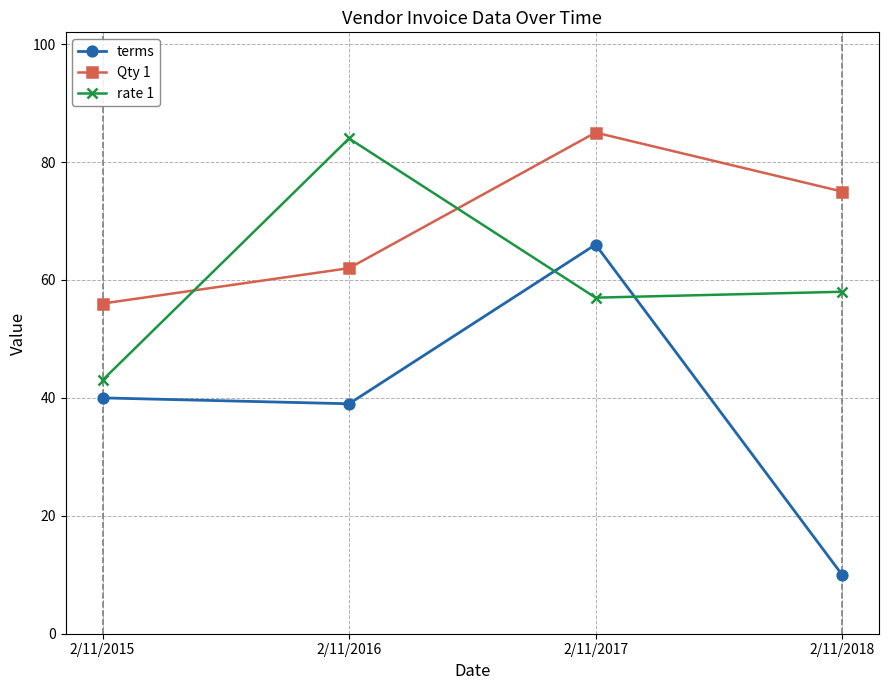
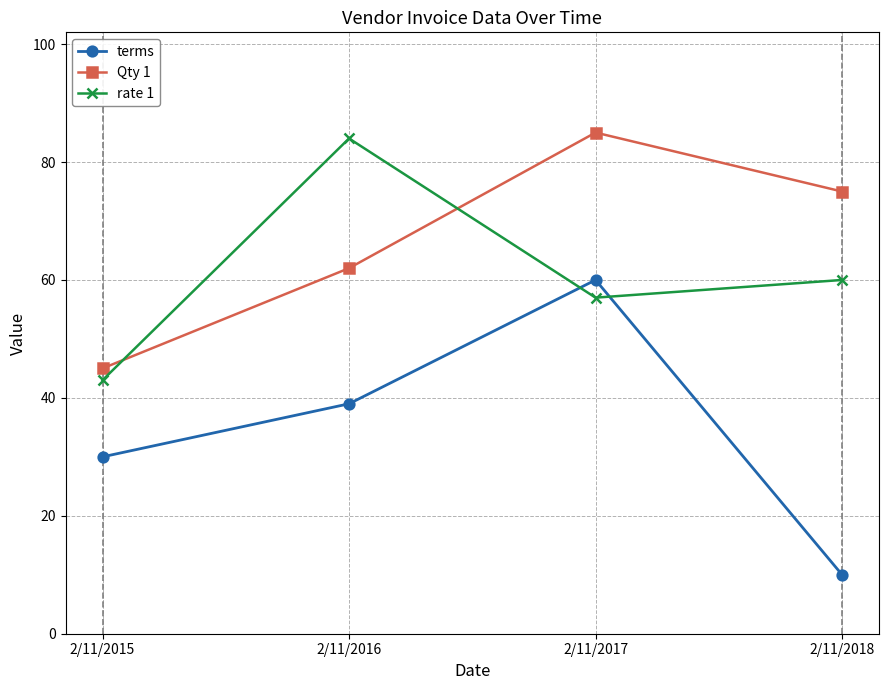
terms, 2/11/2015: 40 -> 30
Qty 1, 2/11/2015: 56 -> 45
terms, 2/11/2017: 66 -> 60
rate 1, 2/11/2018: 58 -> 60
